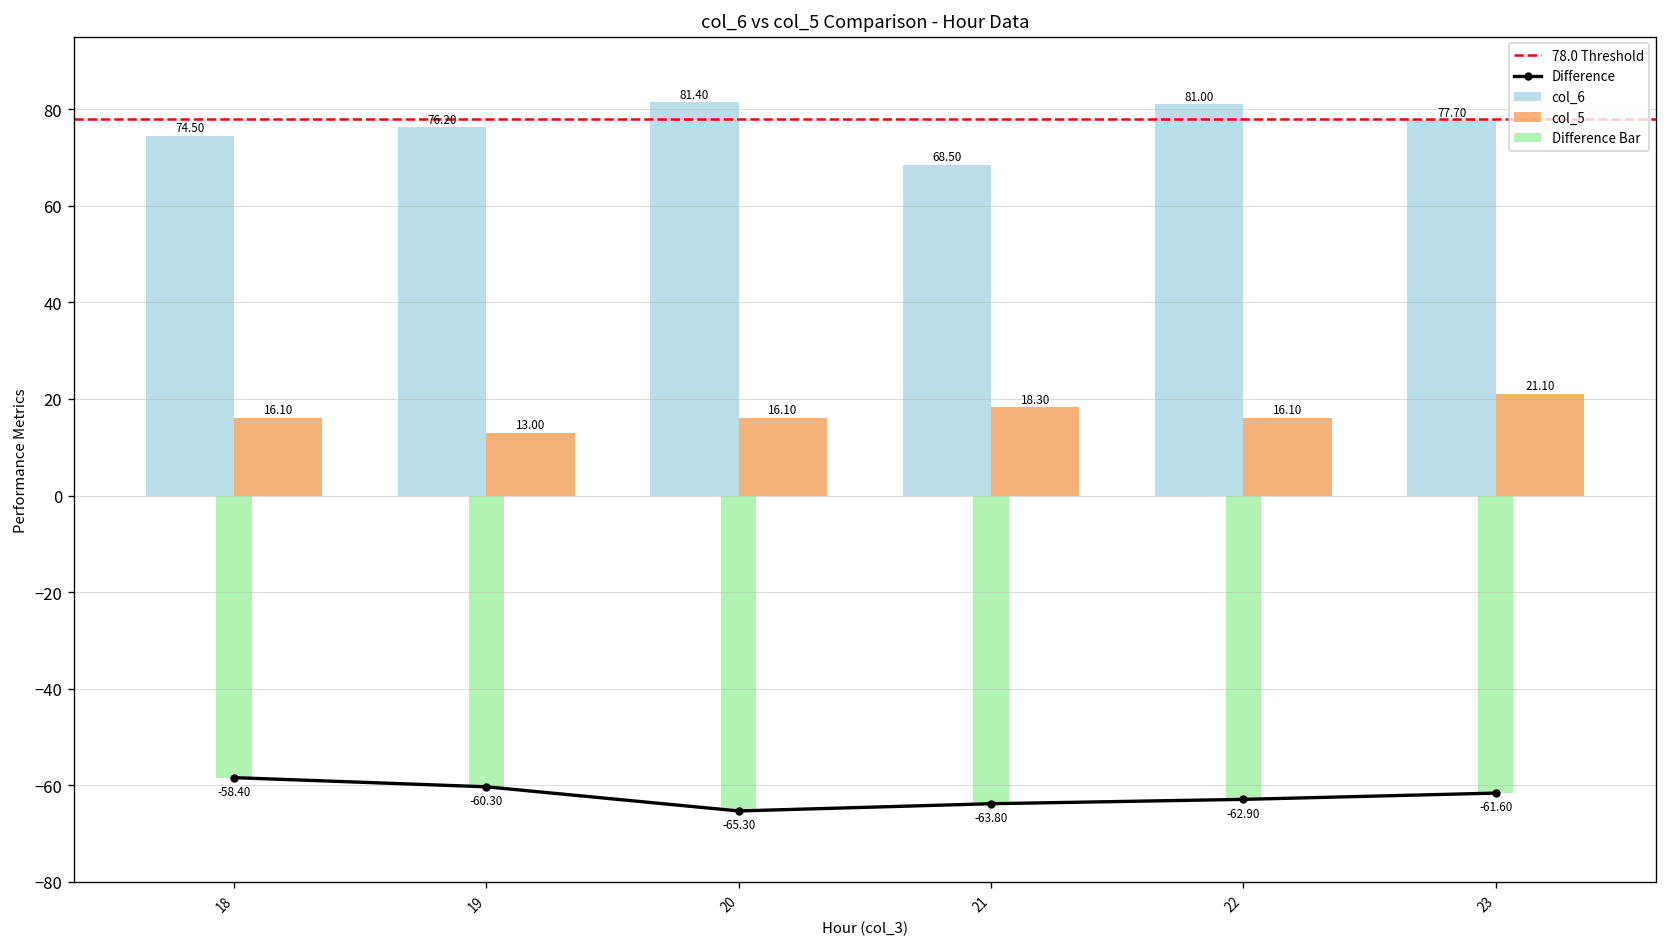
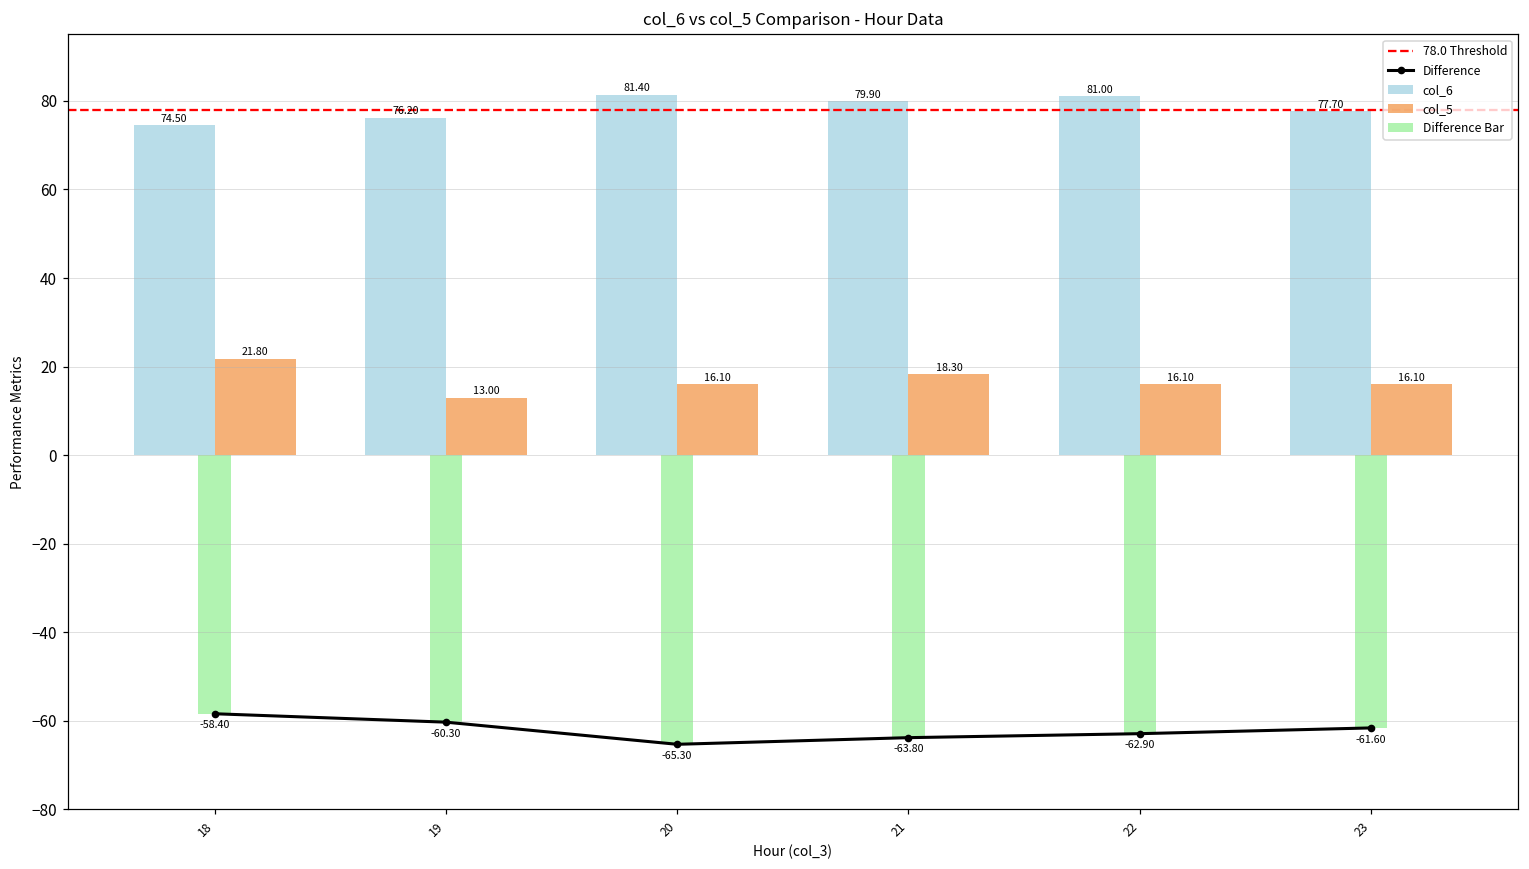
col_5, 18: 16.10 -> 21.80
col_6, 21: 68.50 -> 79.90
col_5, 23: 21.10 -> 16.10
